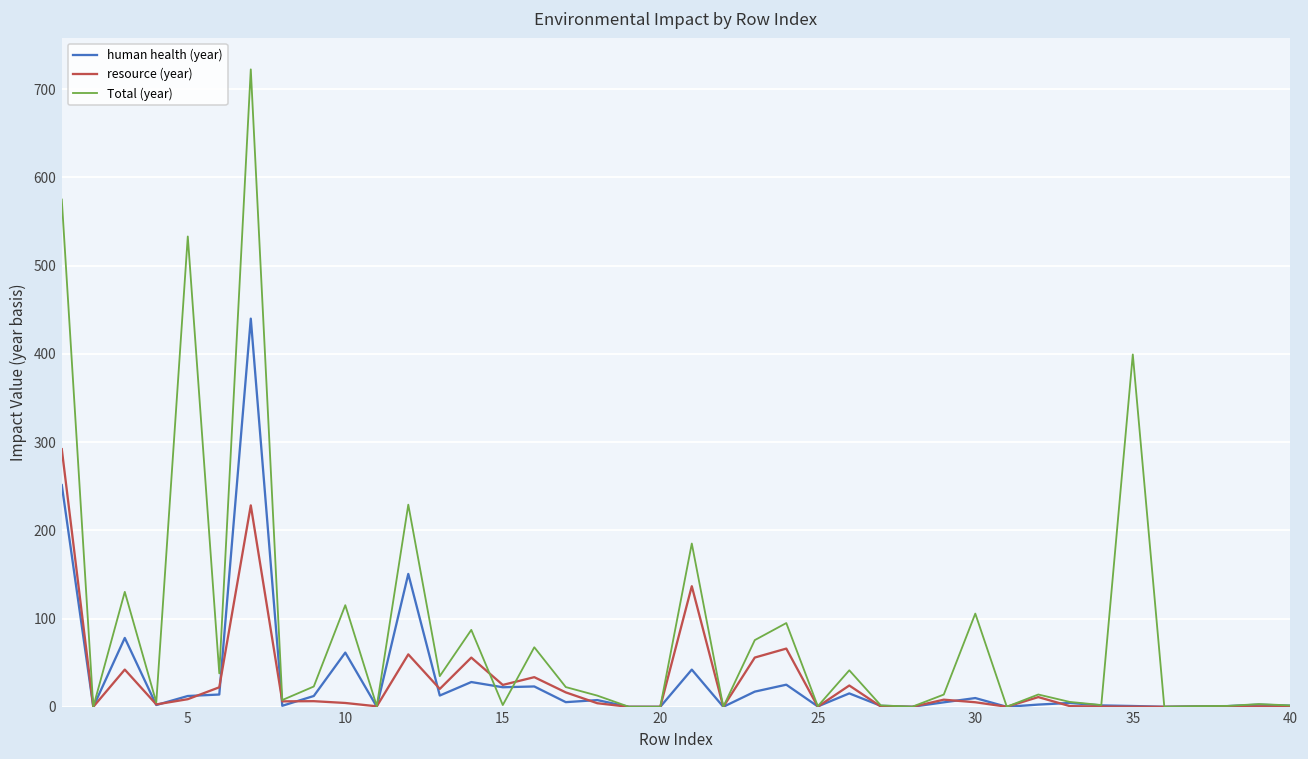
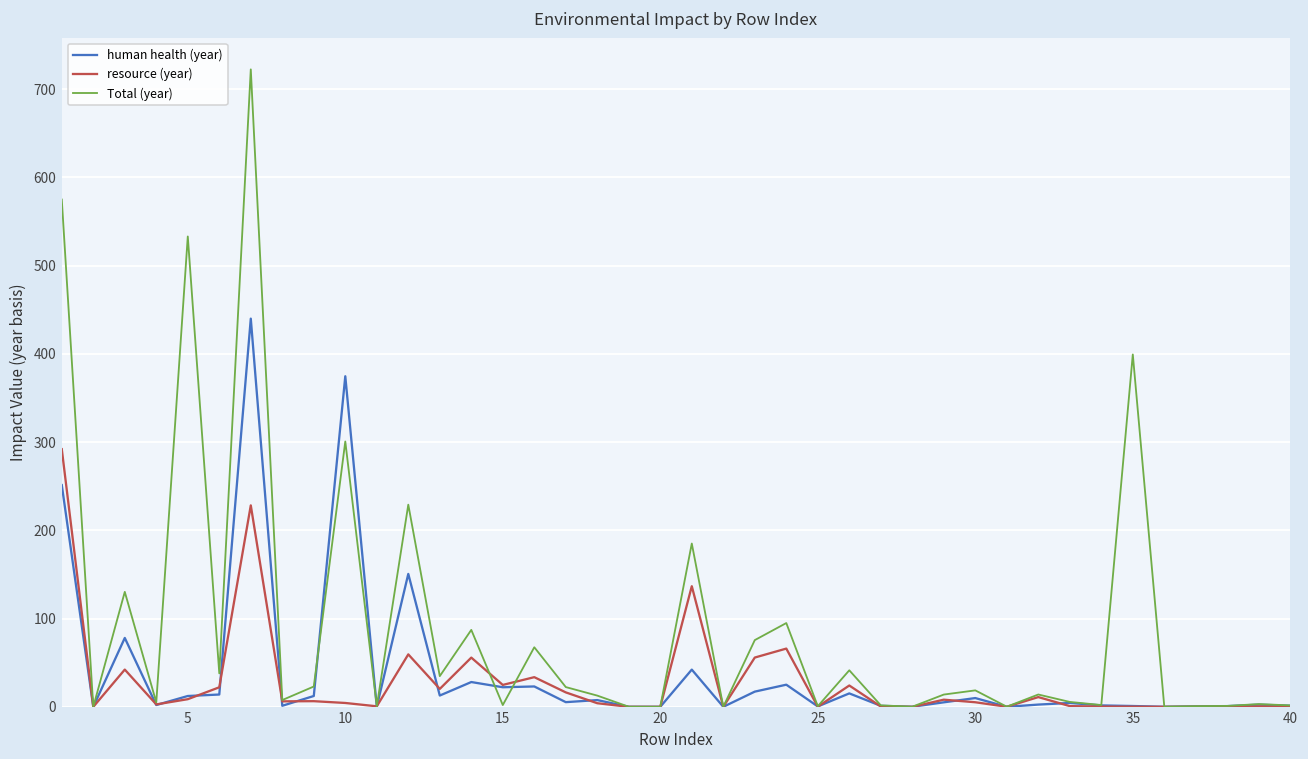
human health (year), 10: 60 -> 370
Total (year), 10: 120 -> 300
Total (year), 30: 110 -> 20
